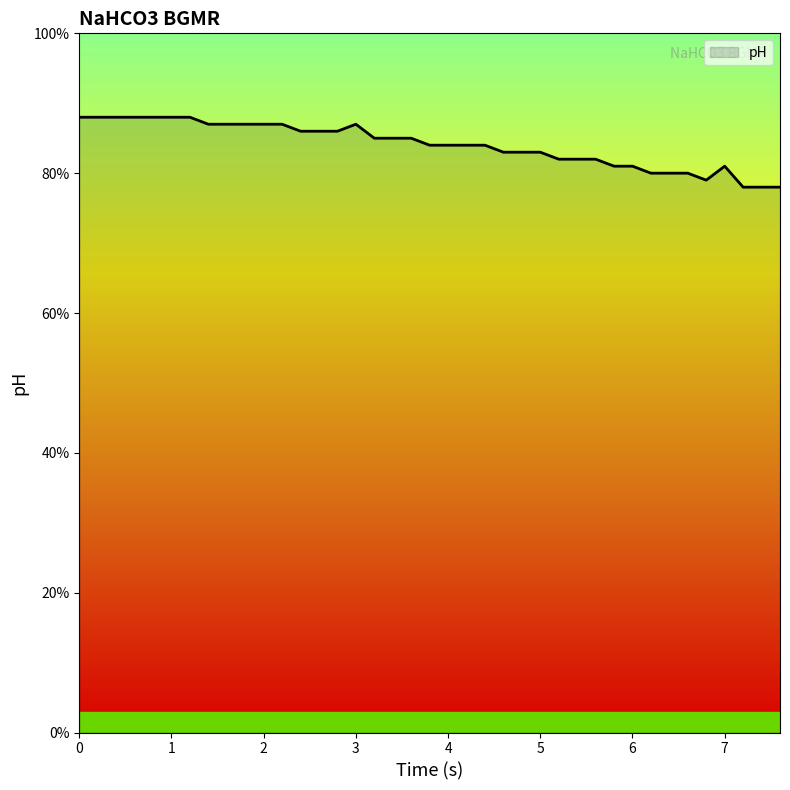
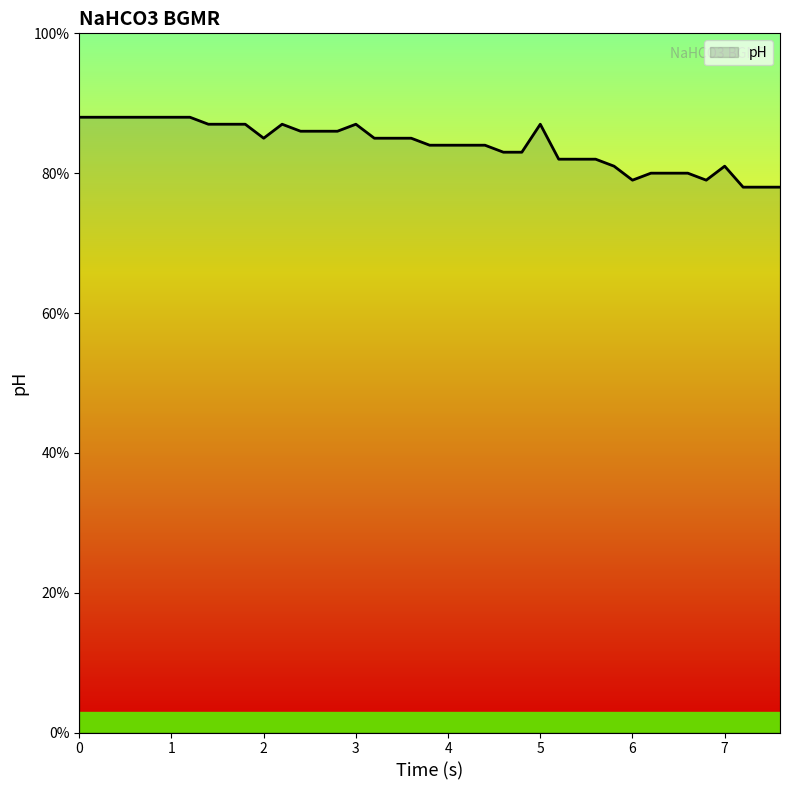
2: 87% -> 85%
5: 83% -> 87%
6: 81% -> 79%
